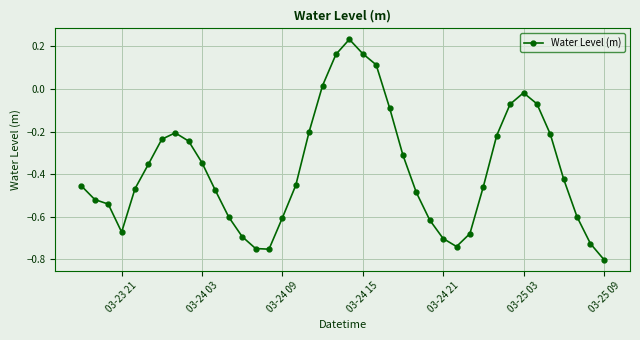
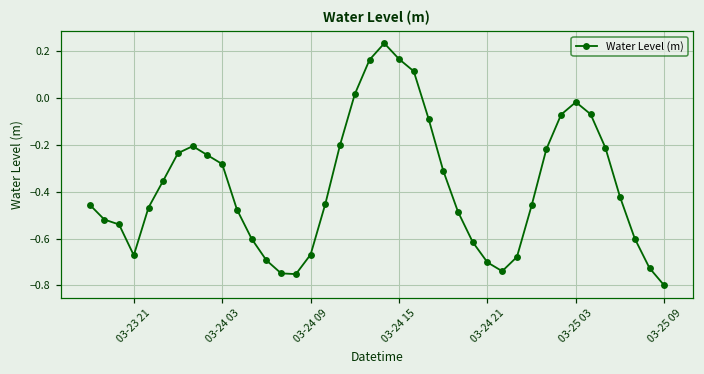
03-24 03: -0.35 -> -0.28
03-24 09: -0.60 -> -0.67
